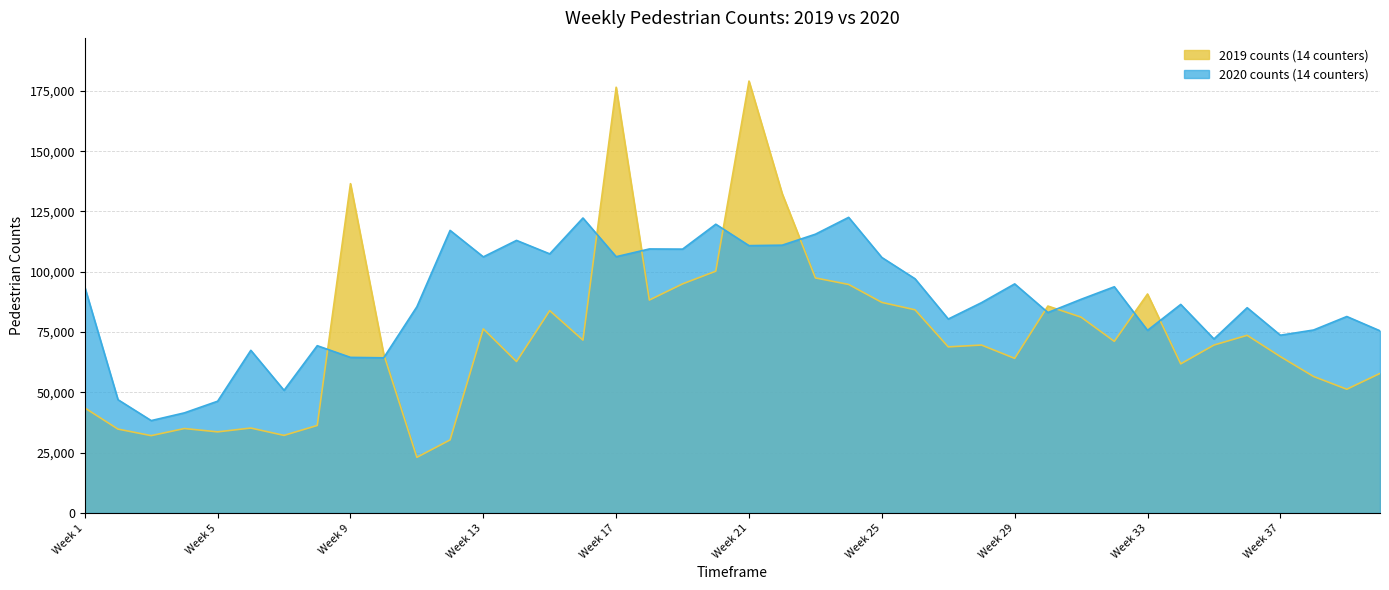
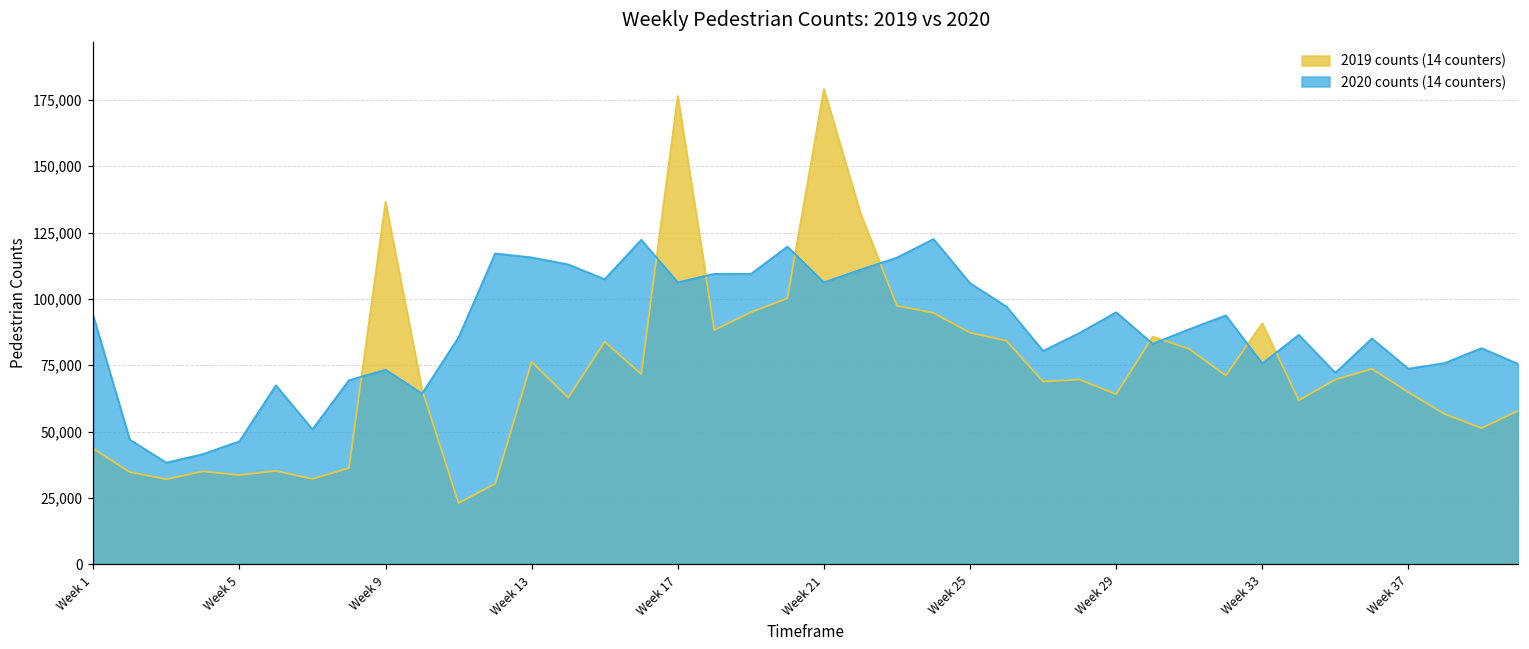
2020 counts (14 counters), Week 9: 65,000 -> 73,000
2020 counts (14 counters), Week 13: 106,000 -> 116,000
2020 counts (14 counters), Week 21: 111,000 -> 106,000
